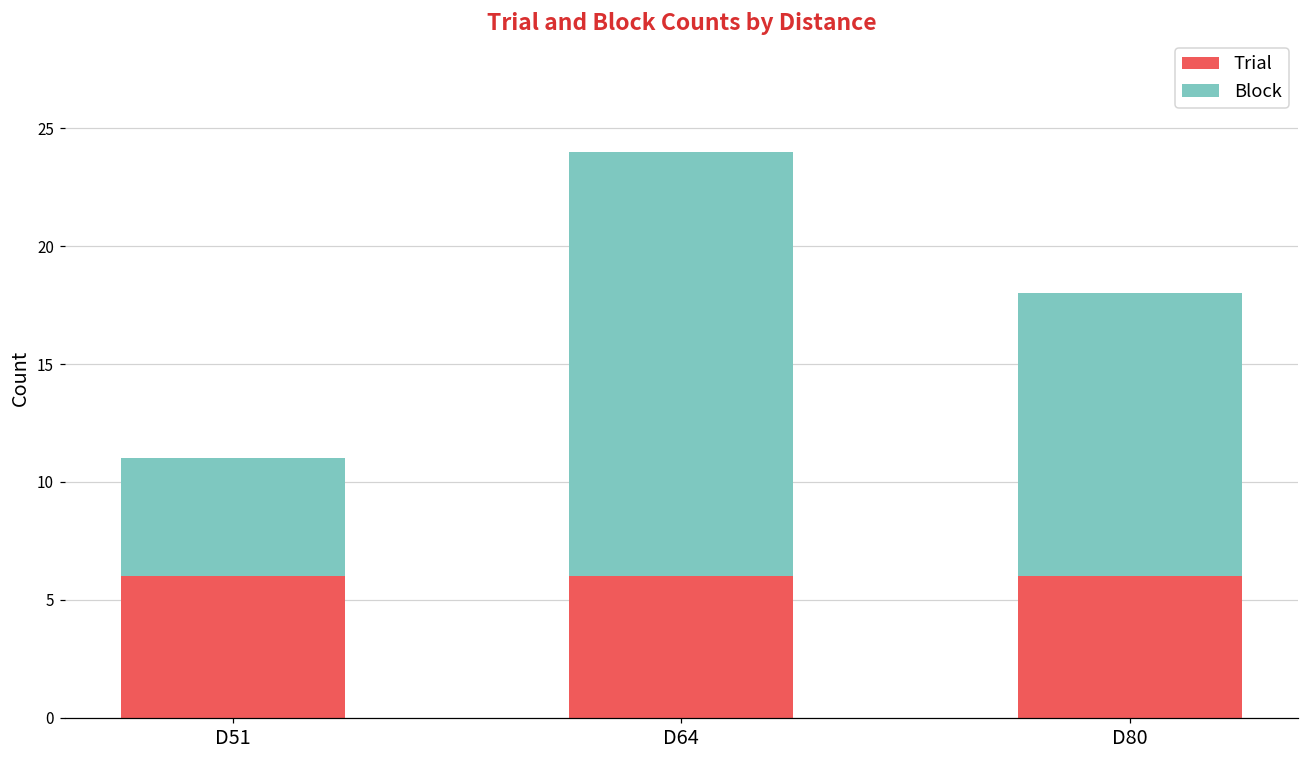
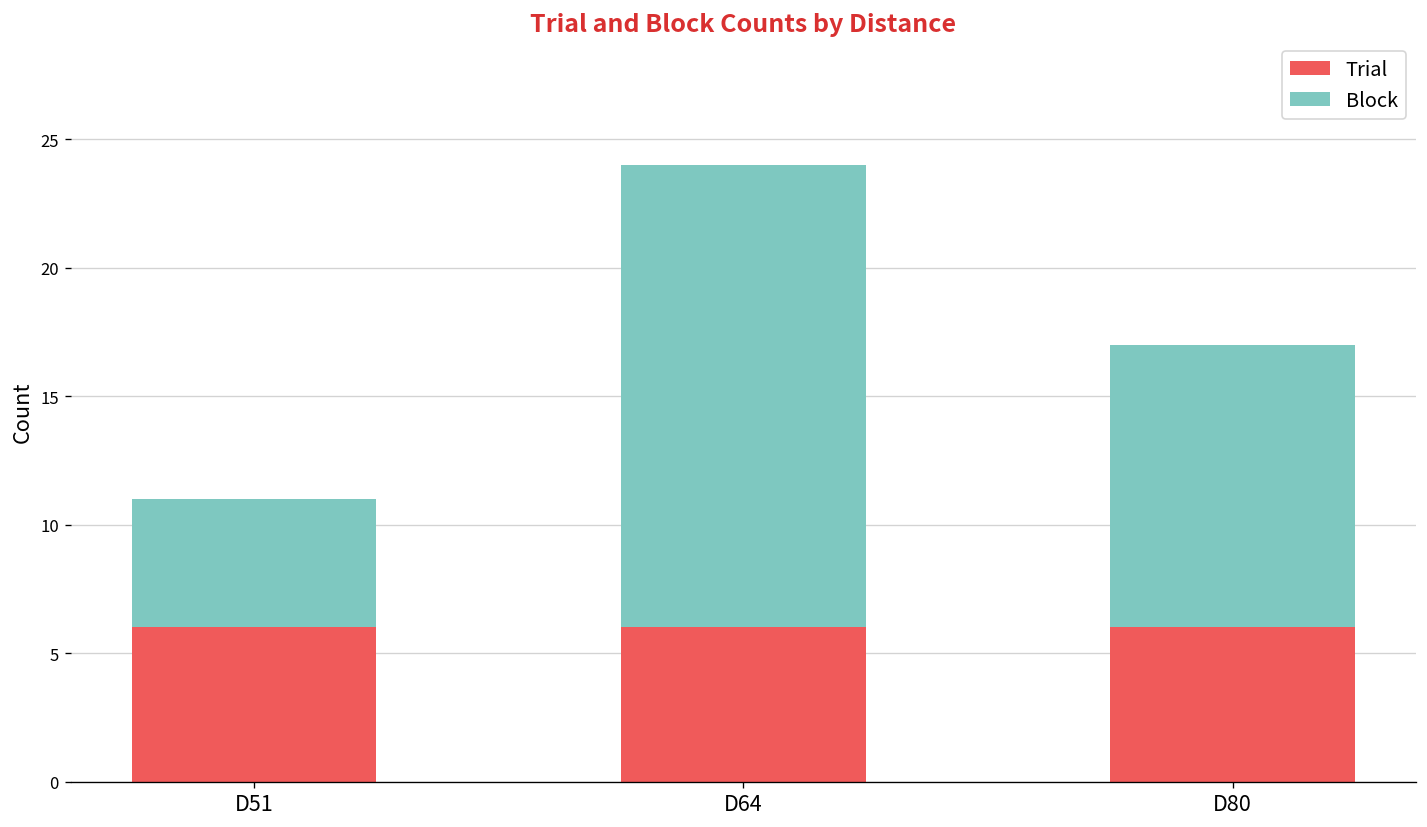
Block, D80: 12 -> 11
